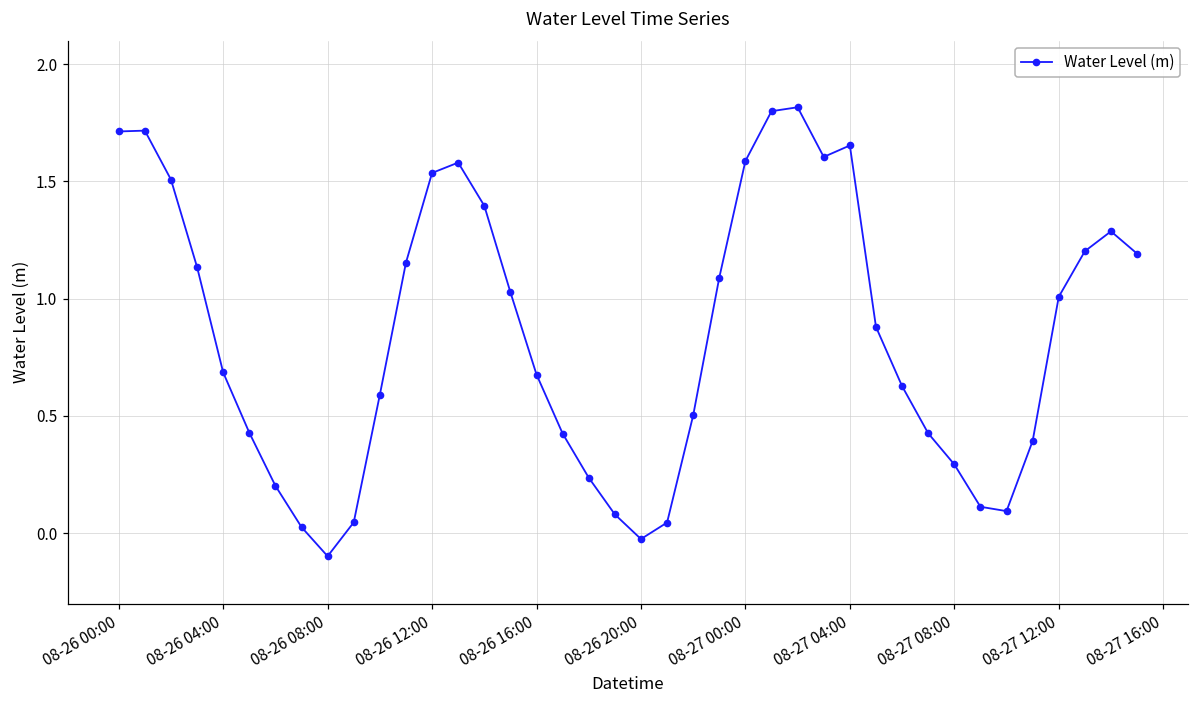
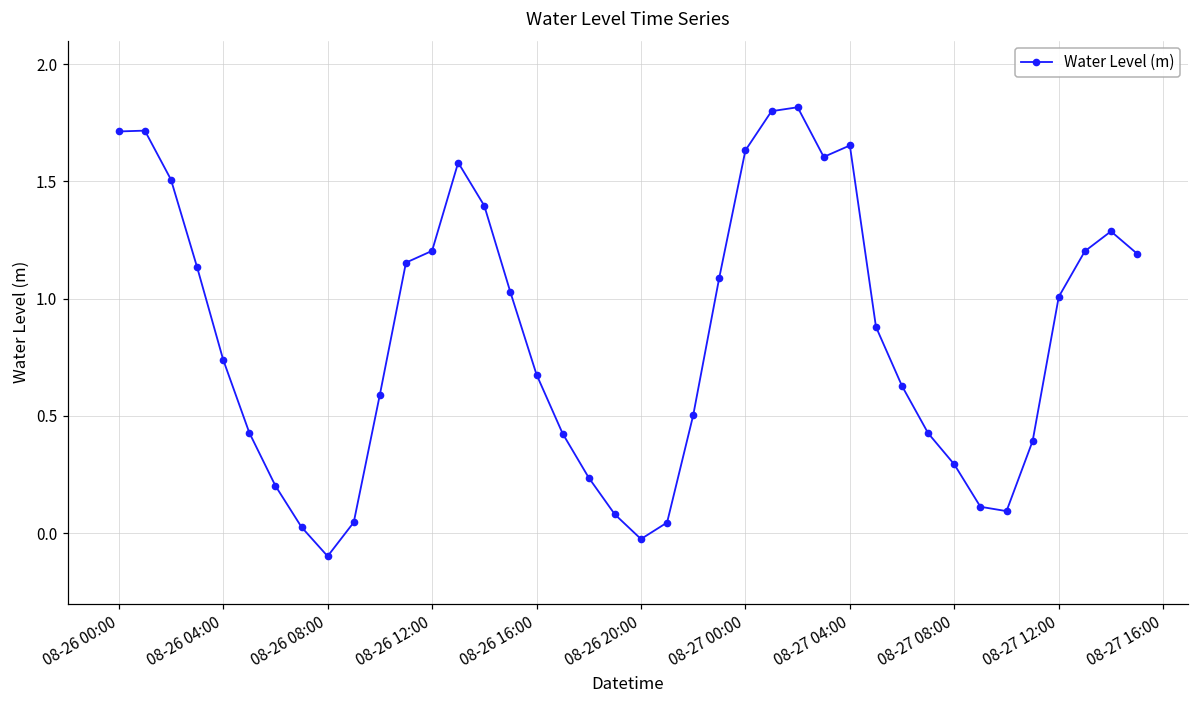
08-26 04:00: 0.69 -> 0.74
08-26 12:00: 1.54 -> 1.20
08-27 00:00: 1.59 -> 1.63
